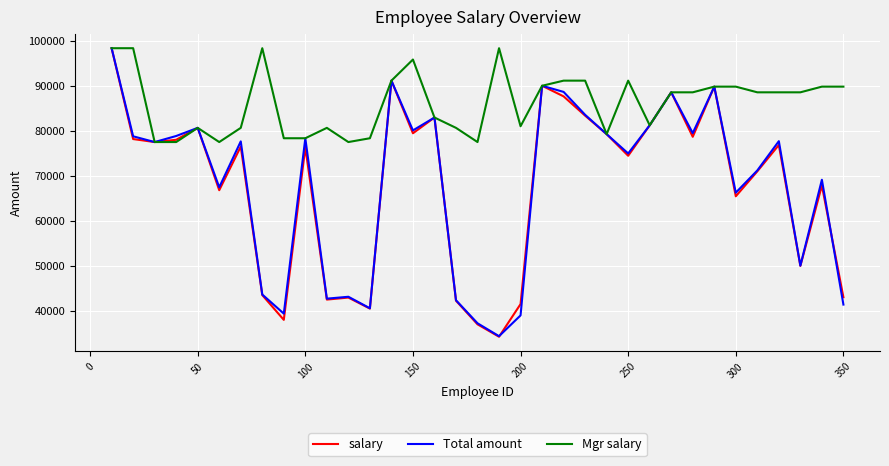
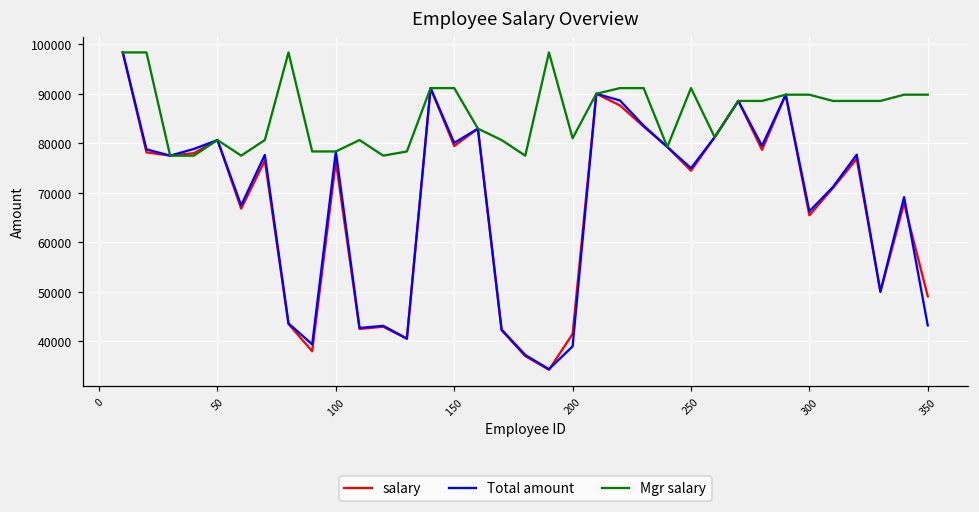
Mgr salary, 150: 96000 -> 91000
salary, 350: 43000 -> 49000
Total amount, 350: 41000 -> 43000
